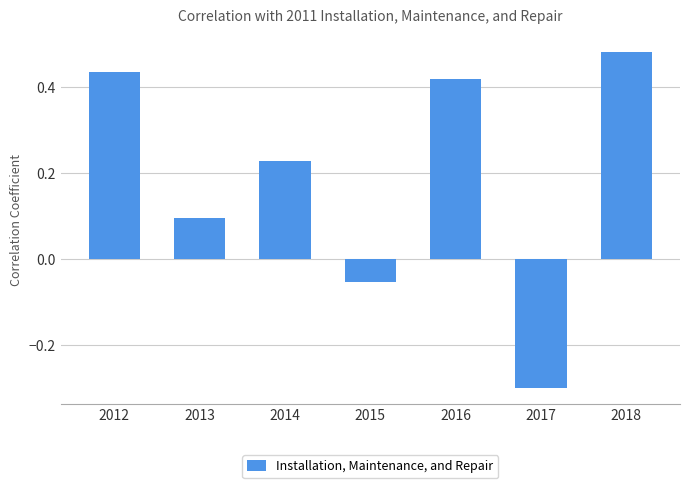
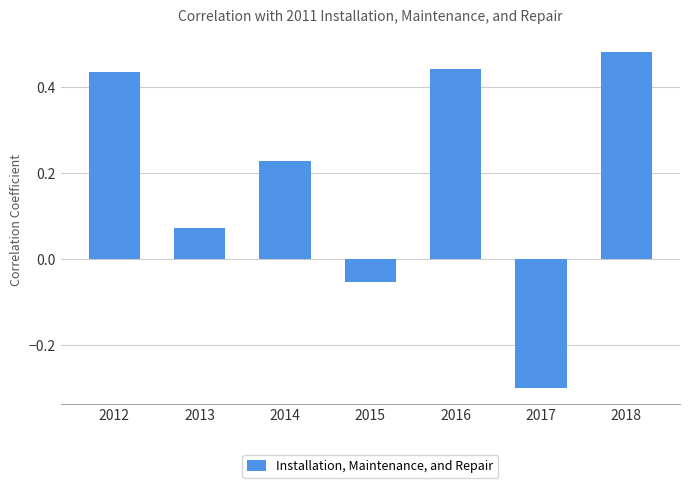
2013: 0.09 -> 0.07
2016: 0.42 -> 0.44
